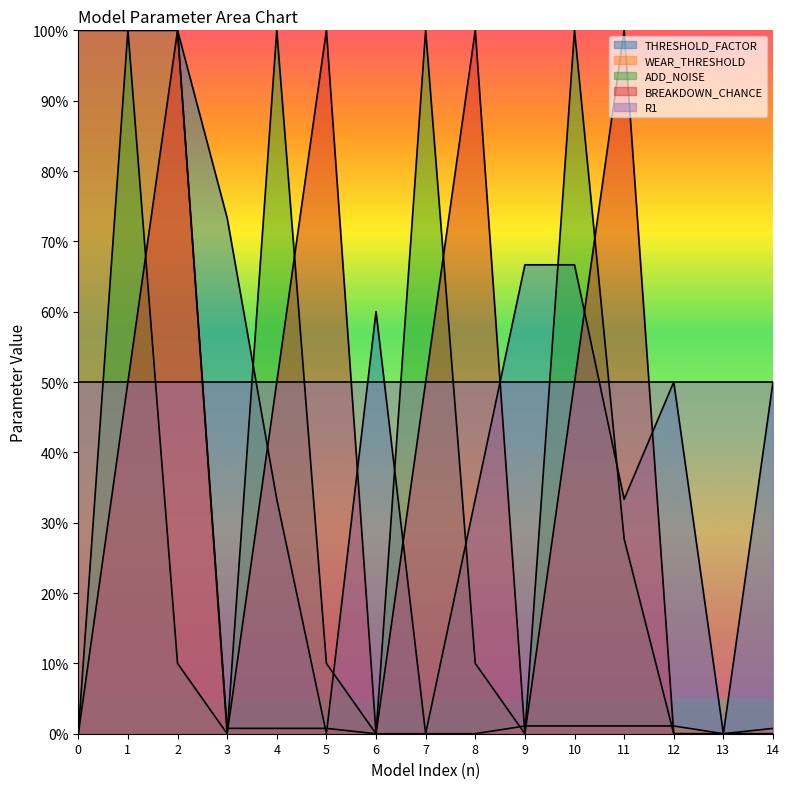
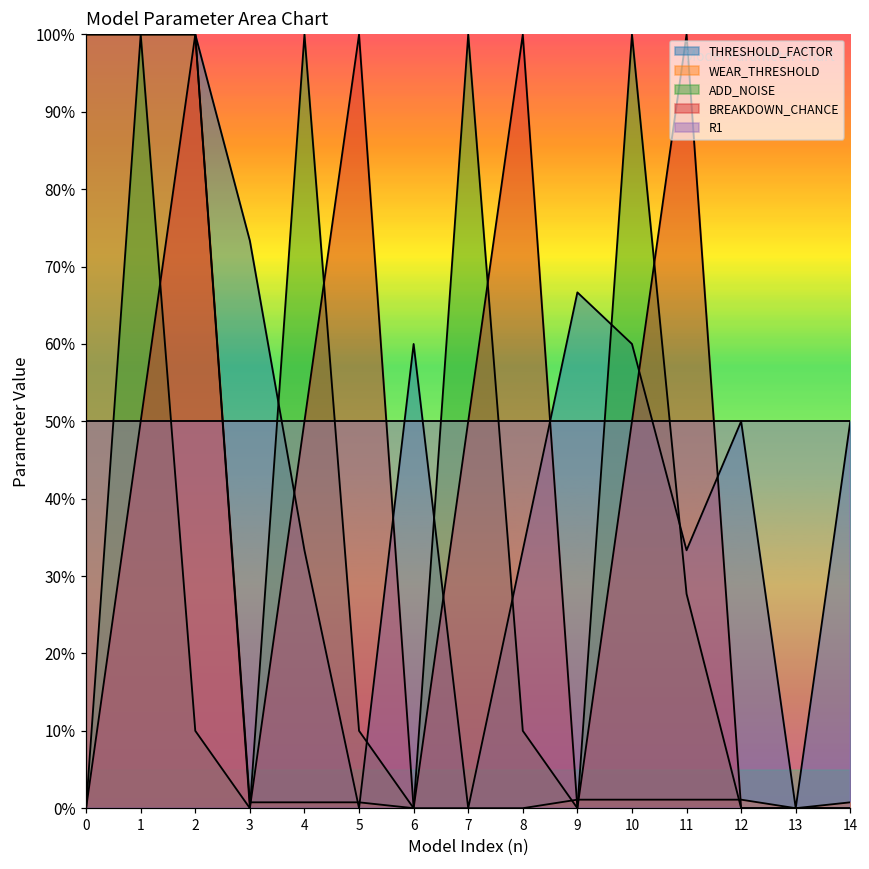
THRESHOLD_FACTOR, 10: 67% -> 60%
